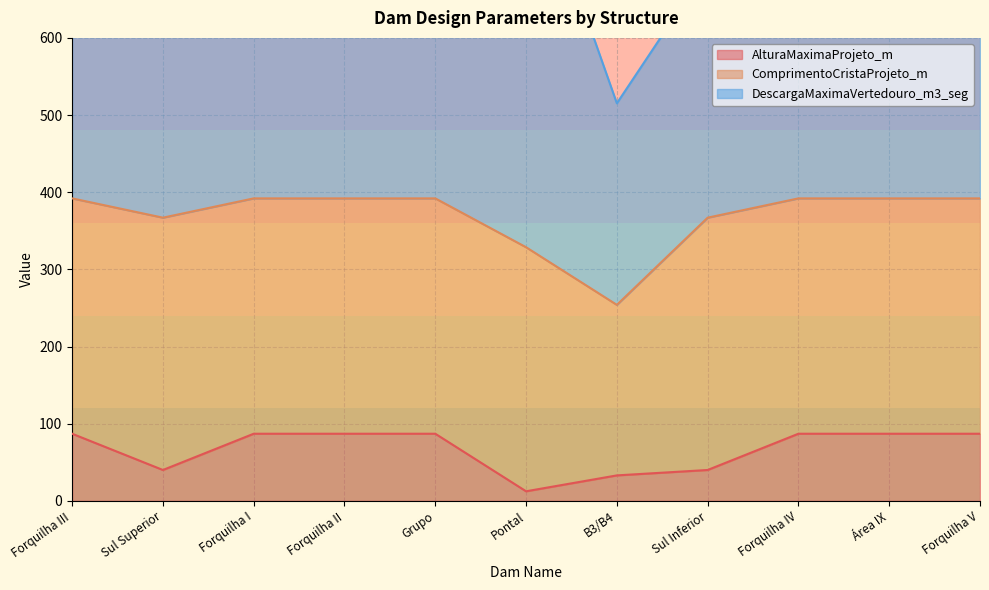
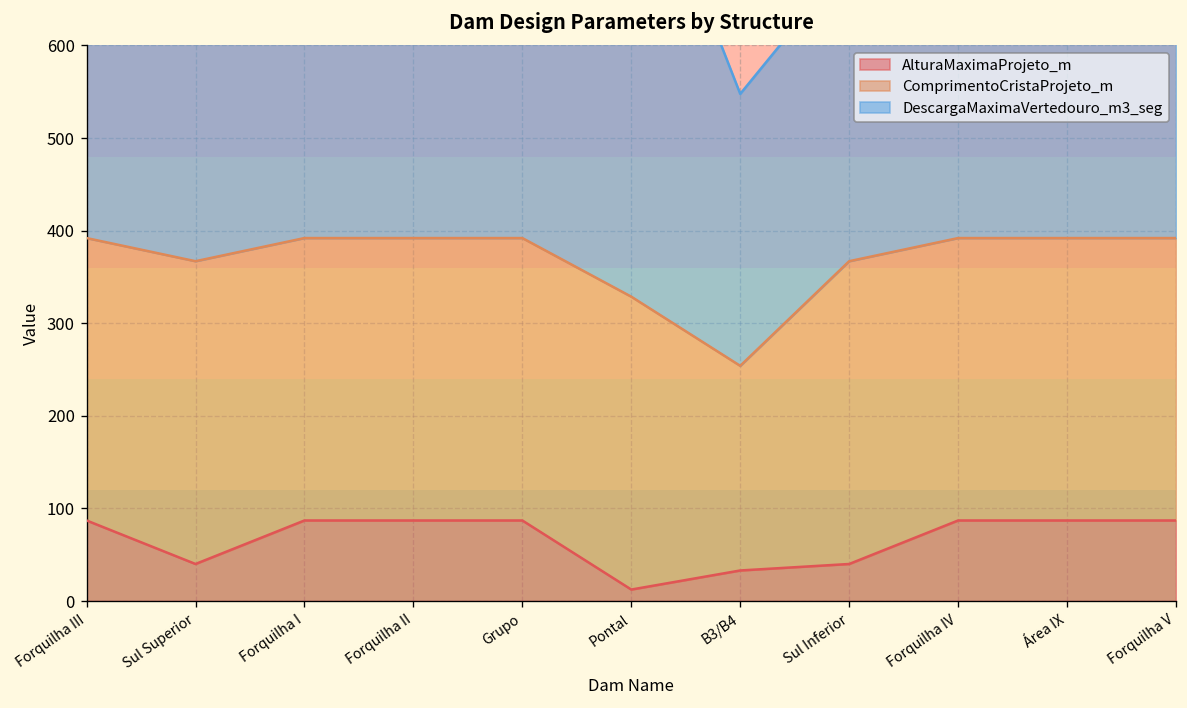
DescargaMaximaVertedouro_m3_seg, B3/B4: 260 -> 290
